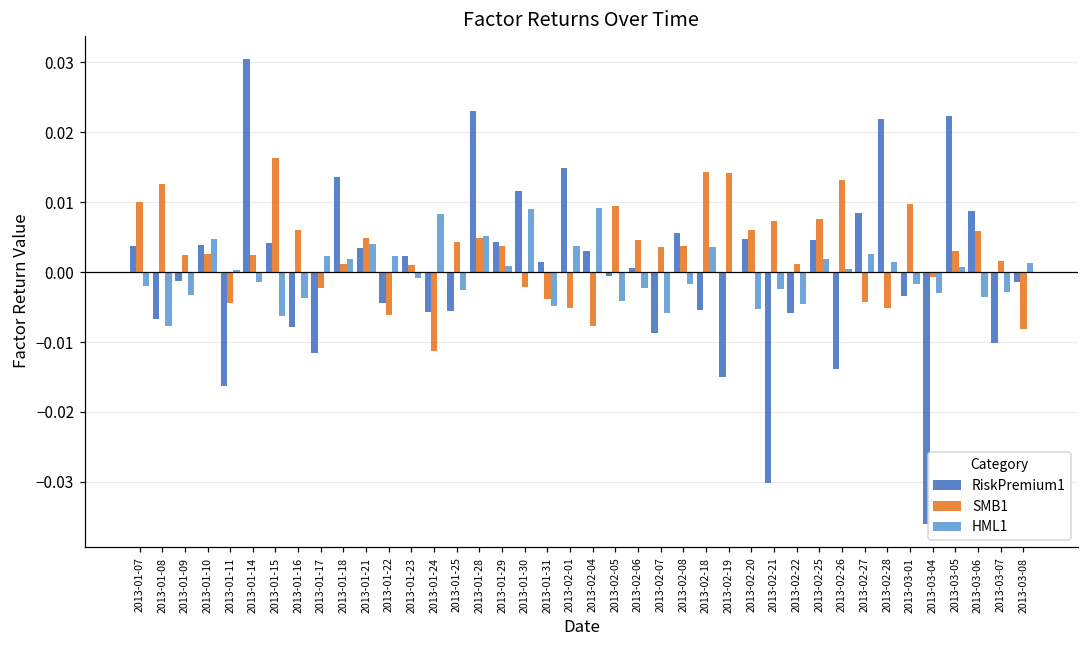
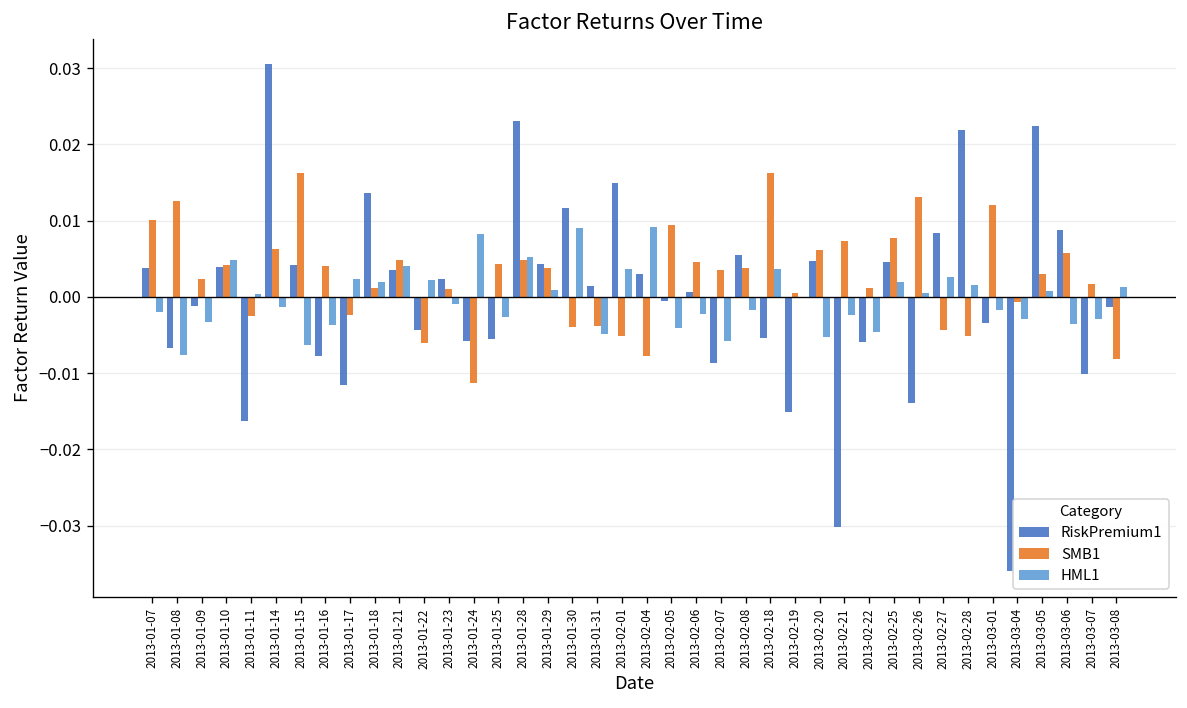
SMB1, 2013-01-10: 0.003 -> 0.004
SMB1, 2013-01-11: -0.004 -> -0.003
SMB1, 2013-01-14: 0.002 -> 0.006
SMB1, 2013-01-16: 0.006 -> 0.004
SMB1, 2013-01-30: -0.002 -> -0.004
SMB1, 2013-02-18: 0.014 -> 0.016
SMB1, 2013-02-19: 0.014 -> 0.000
SMB1, 2013-03-01: 0.010 -> 0.012
